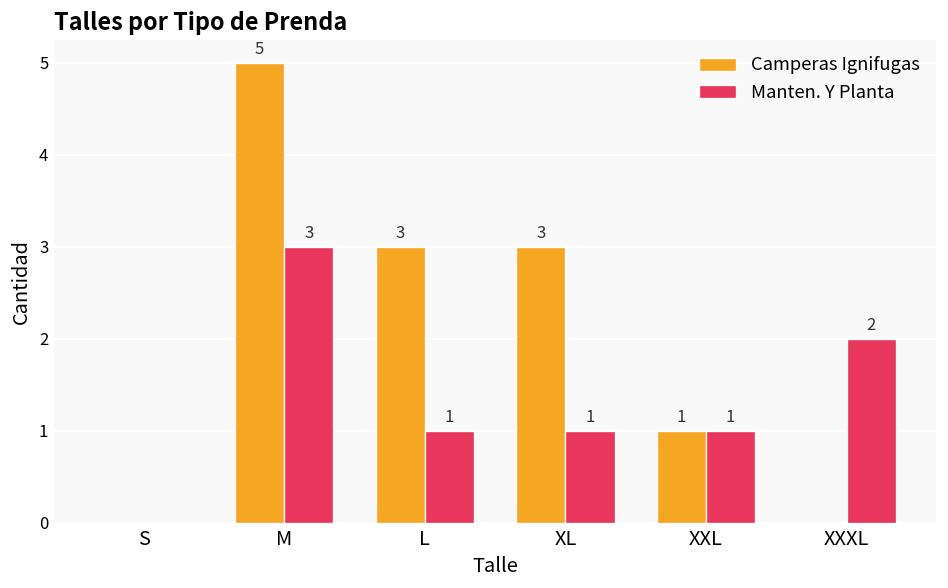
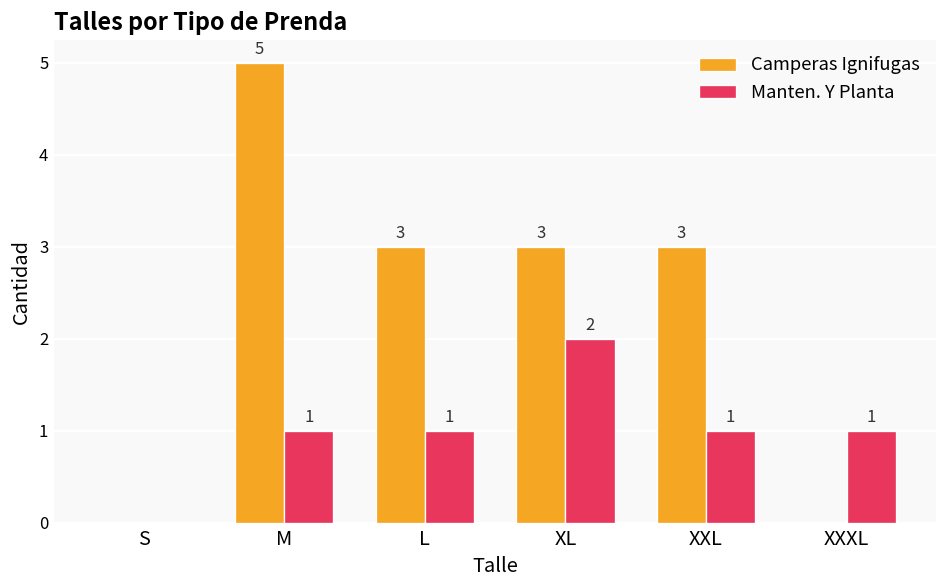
Manten. Y Planta, M: 3 -> 1
Manten. Y Planta, XL: 1 -> 2
Camperas Ignifugas, XXL: 1 -> 3
Manten. Y Planta, XXXL: 2 -> 1
